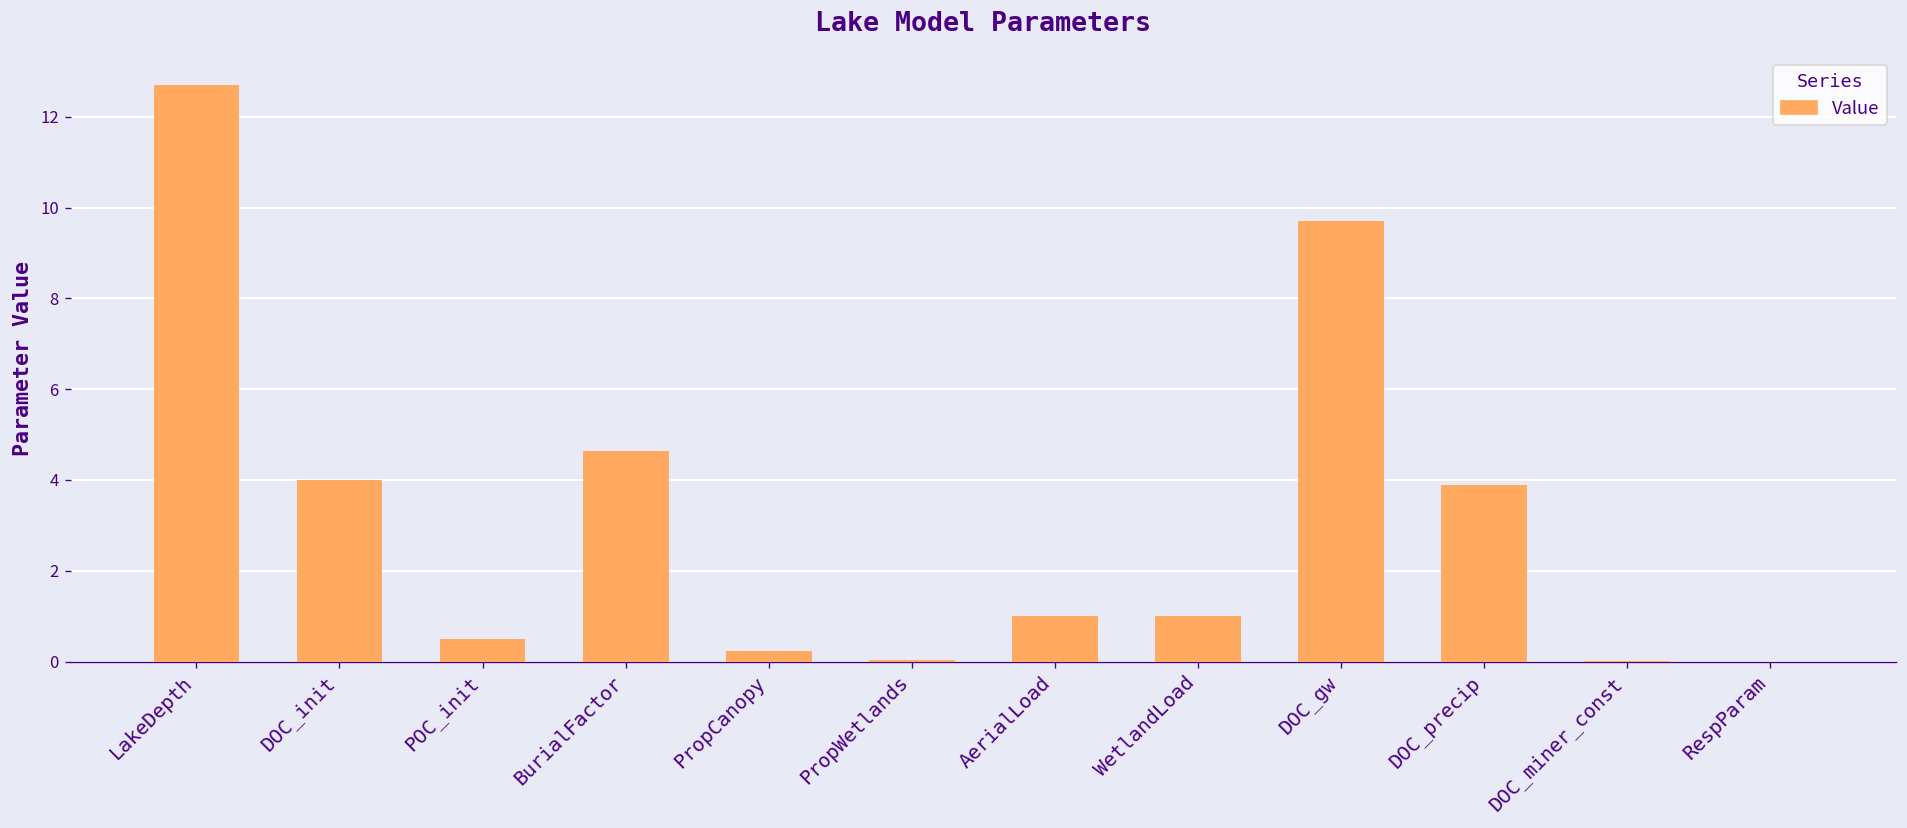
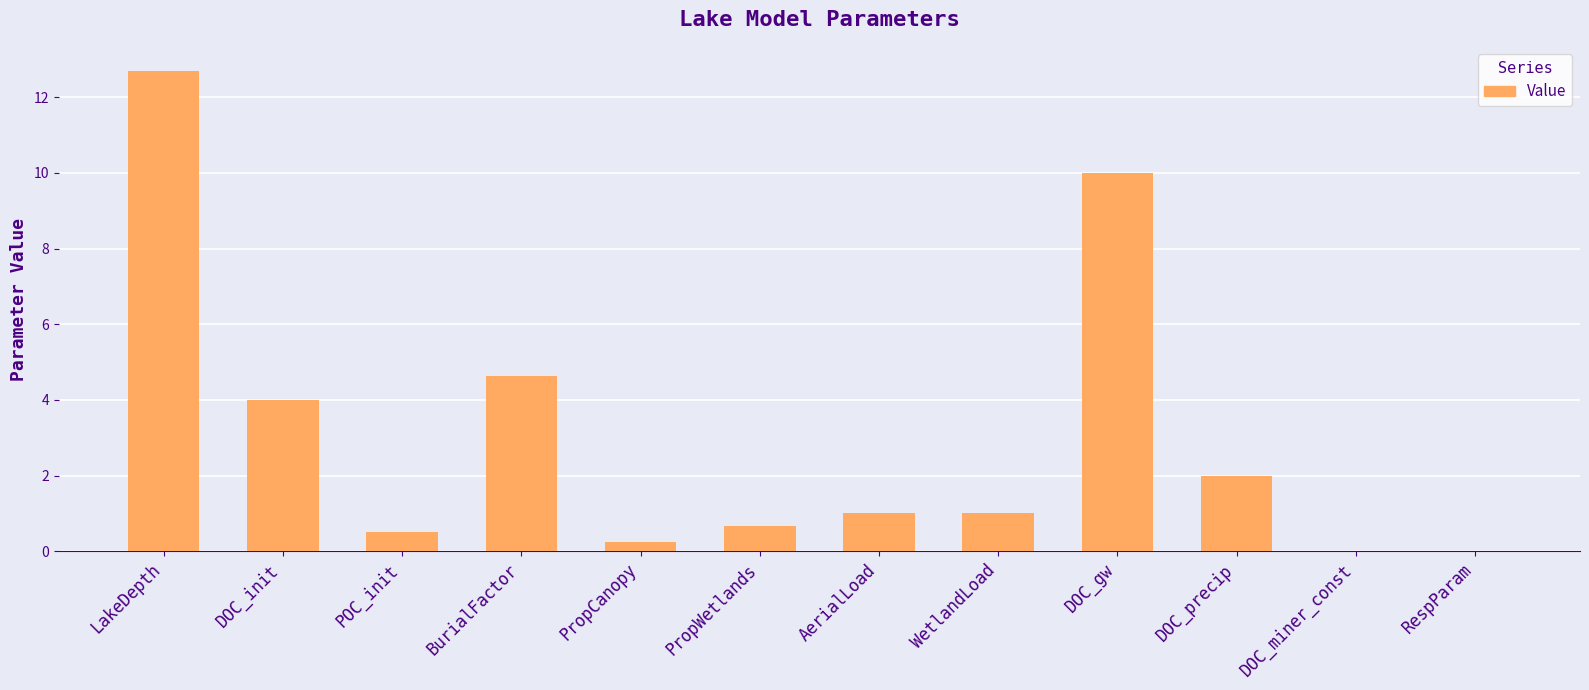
PropWetlands: 0.0 -> 0.7
DOC_gw: 9.7 -> 10.0
DOC_precip: 3.9 -> 2.0
